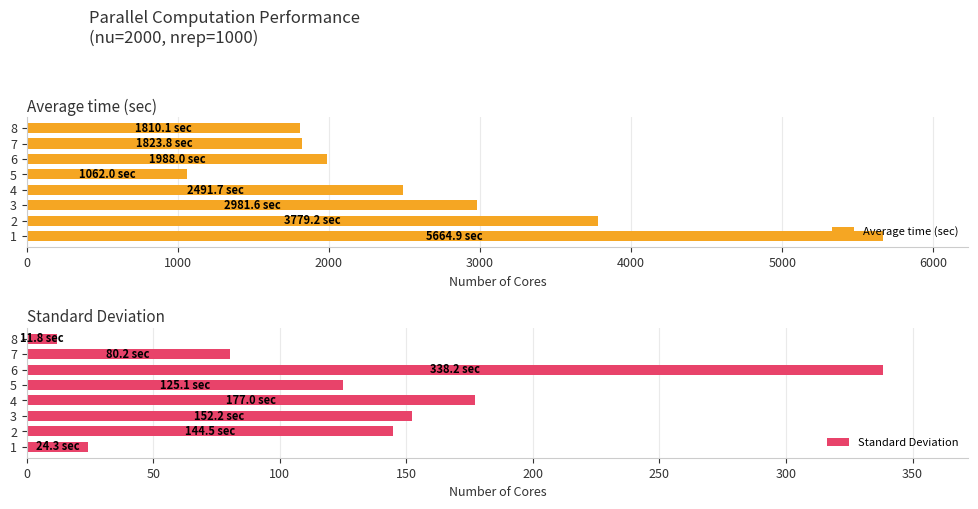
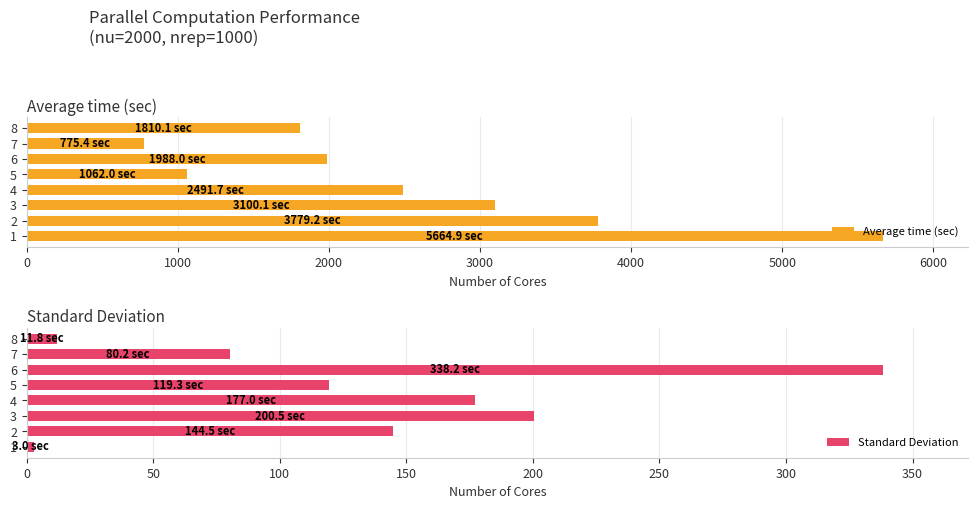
Average time (sec), 7: 1823.8 -> 775.4
Average time (sec), 3: 2981.6 -> 3100.1
Standard Deviation, 5: 125.1 -> 119.3
Standard Deviation, 3: 152.2 -> 200.5
Standard Deviation, 1: 24.3 -> 3.0
